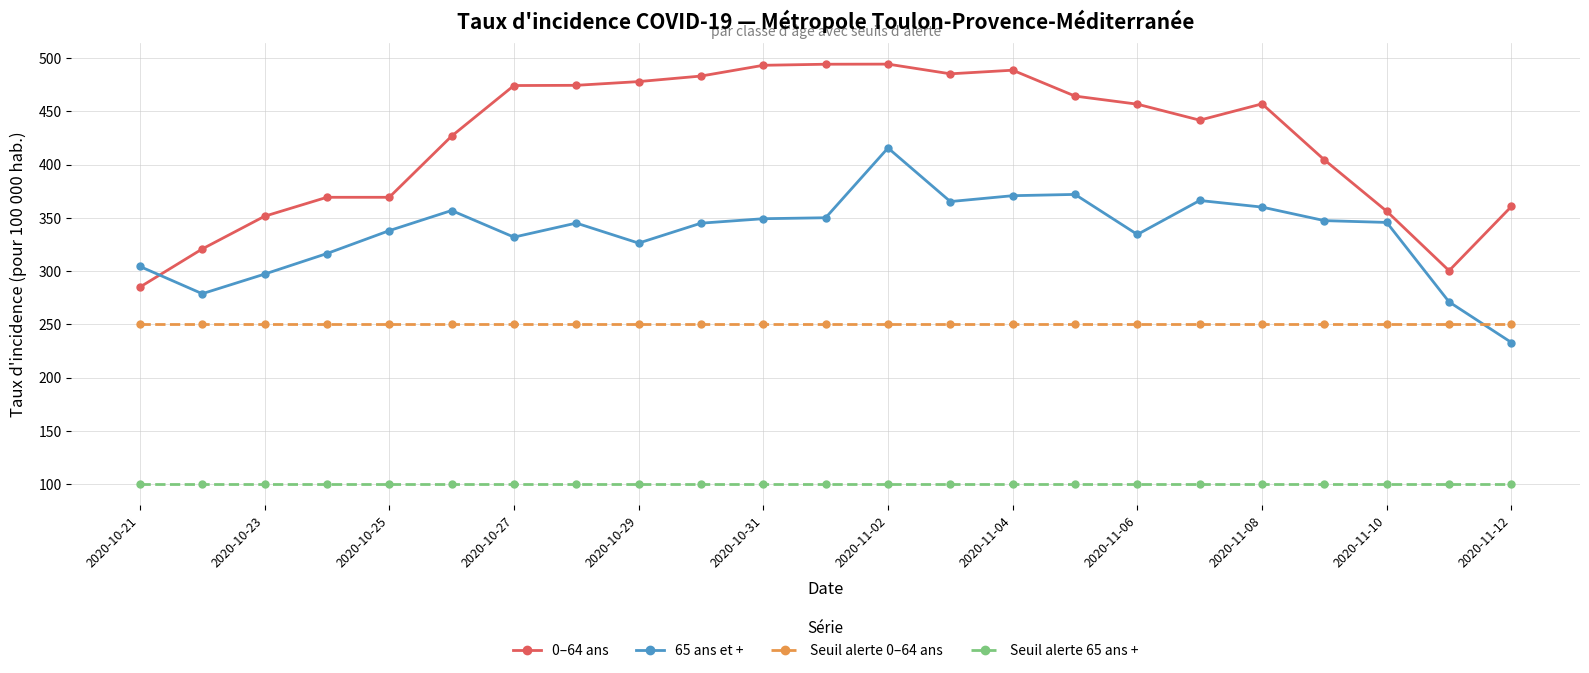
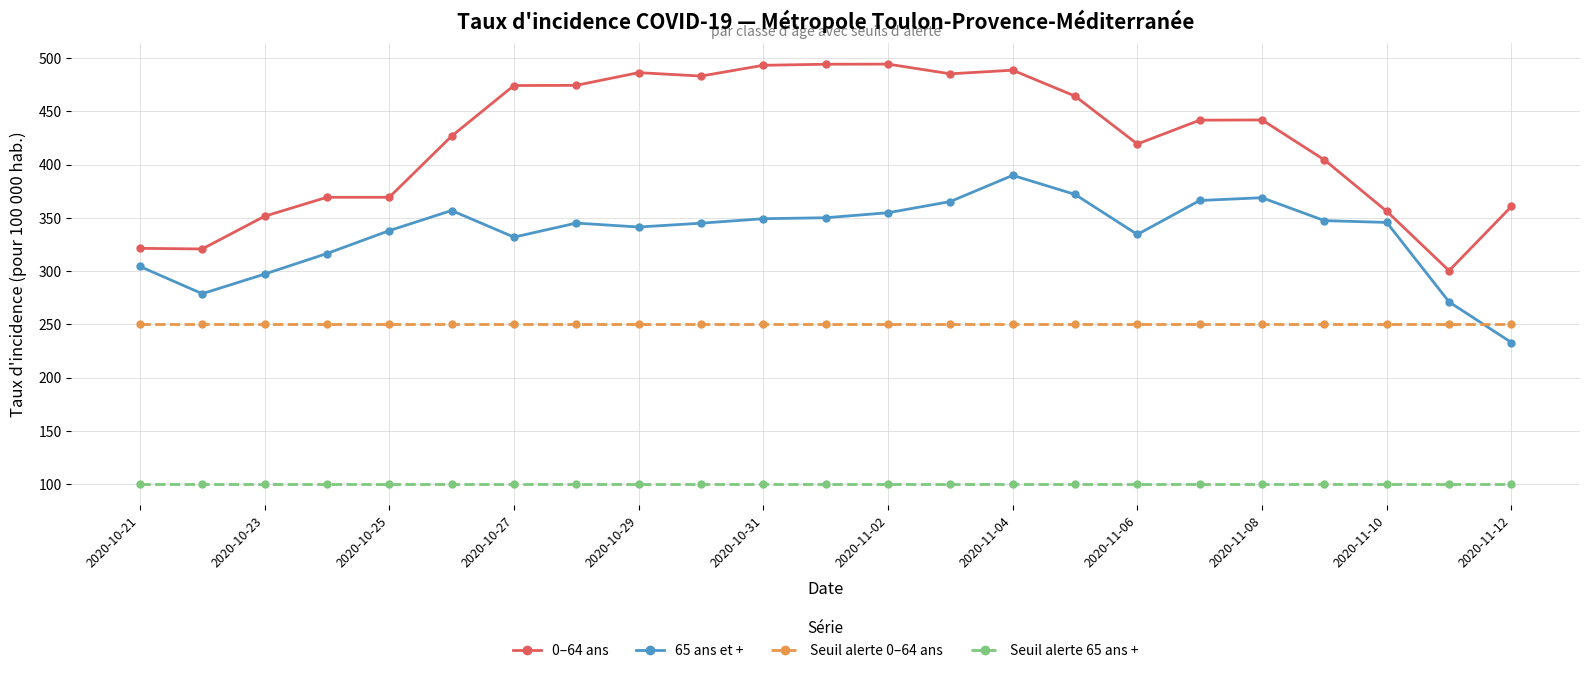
0–64 ans, 2020-10-21: 285 -> 322
0–64 ans, 2020-10-29: 478 -> 486
65 ans et +, 2020-10-29: 326 -> 342
65 ans et +, 2020-11-02: 416 -> 355
65 ans et +, 2020-11-04: 371 -> 390
0–64 ans, 2020-11-06: 457 -> 419
0–64 ans, 2020-11-08: 457 -> 442
65 ans et +, 2020-11-08: 360 -> 369
